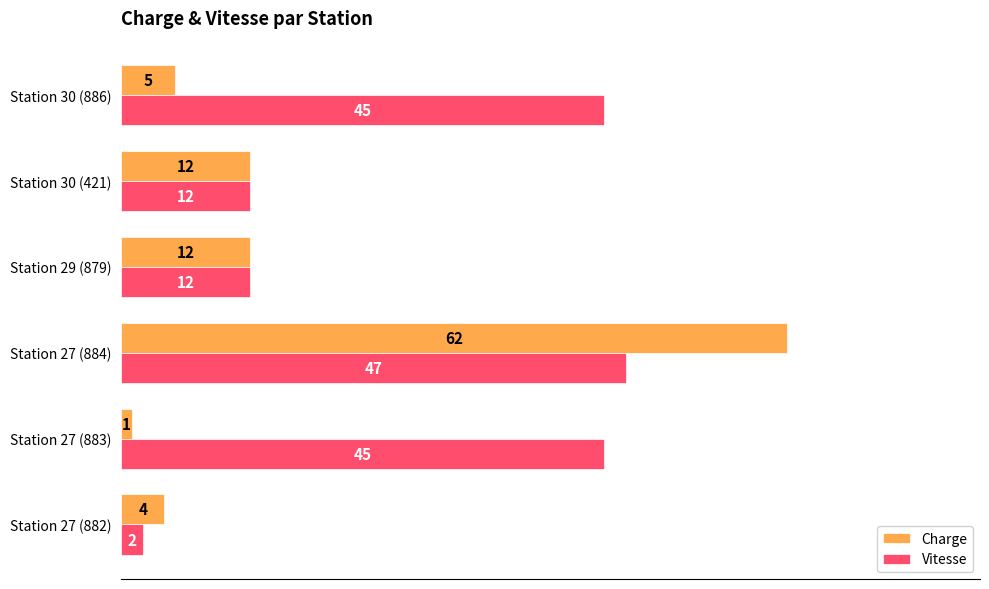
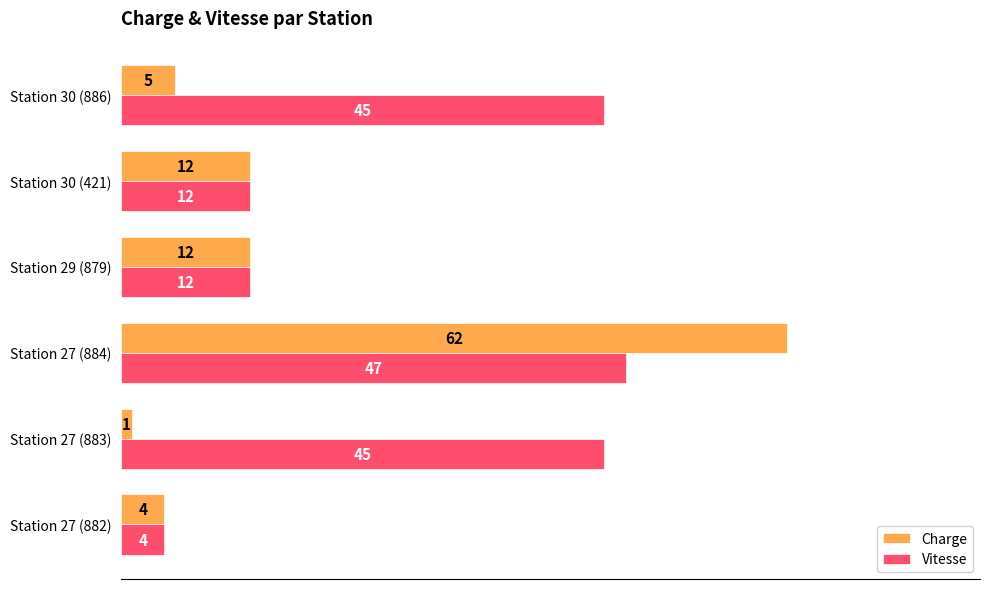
Vitesse, Station 27 (882): 2 -> 4
